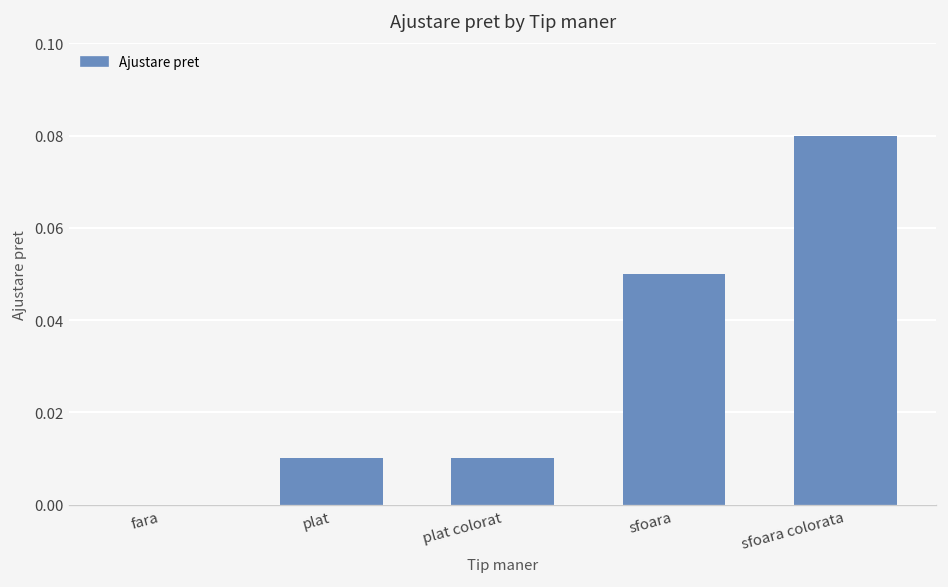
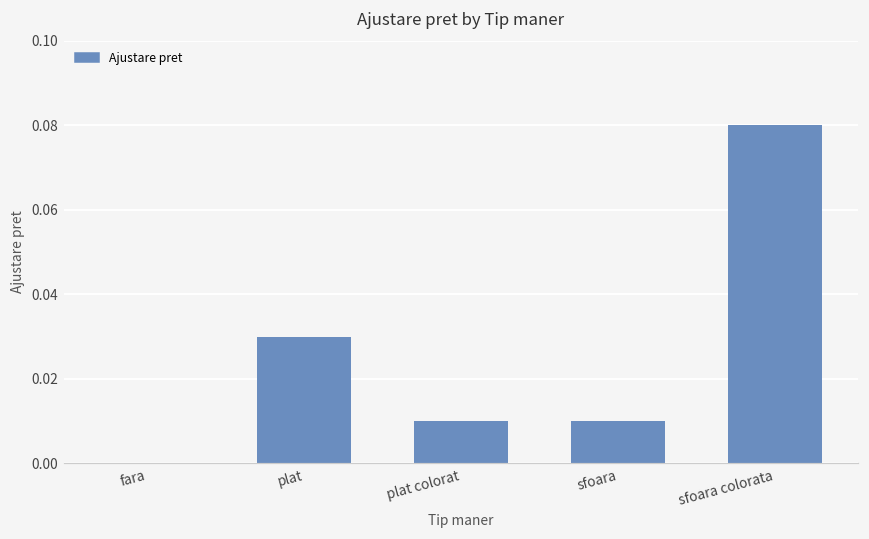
plat: 0.01 -> 0.03
sfoara: 0.05 -> 0.01
